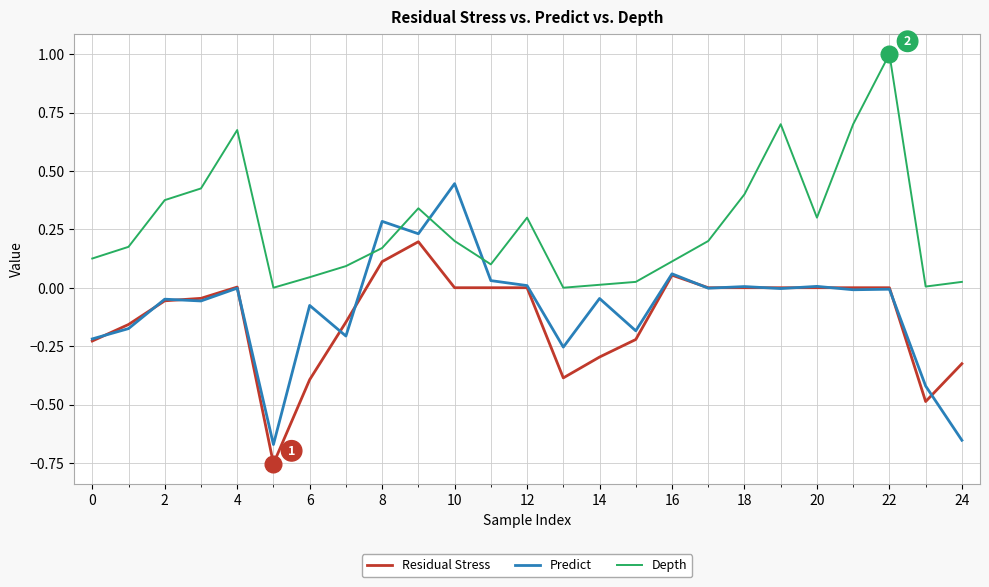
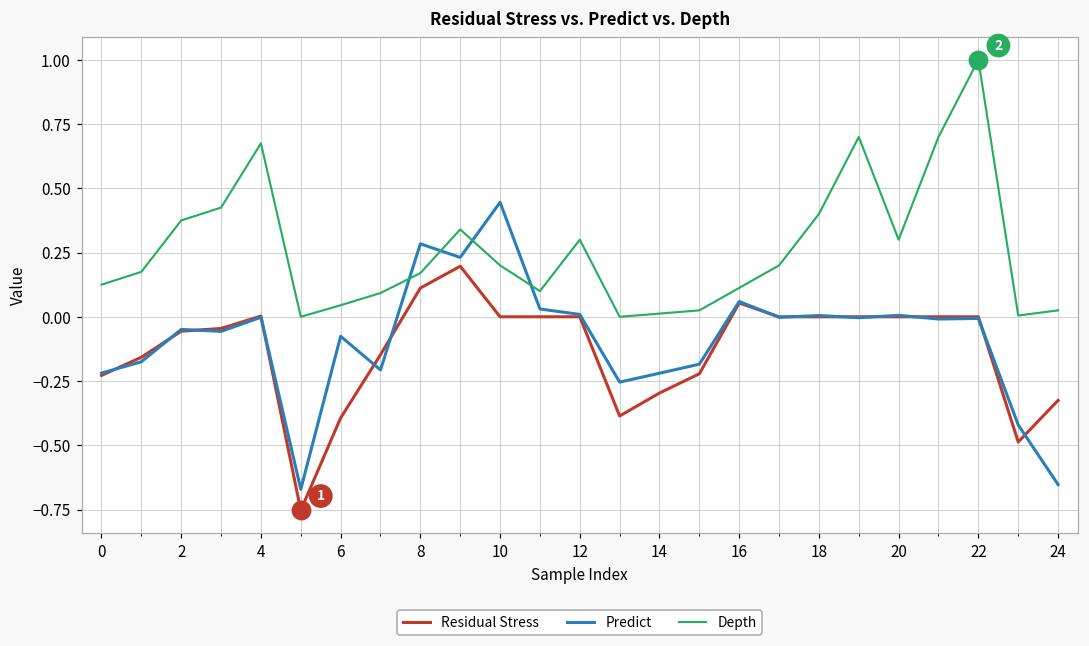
Predict, 14: -0.05 -> -0.22
